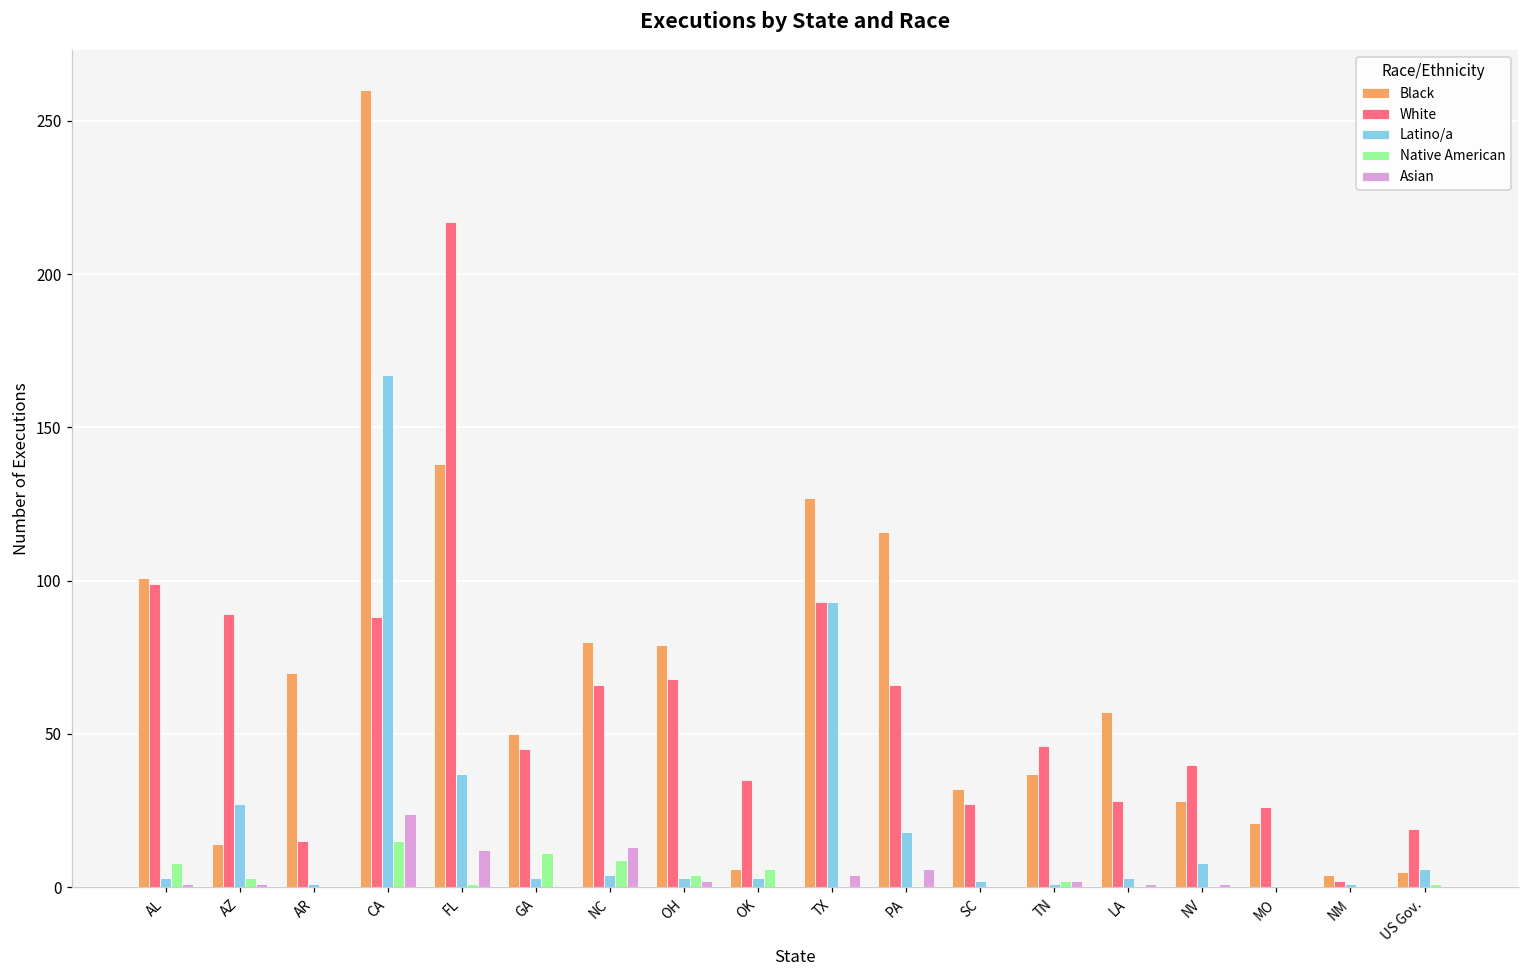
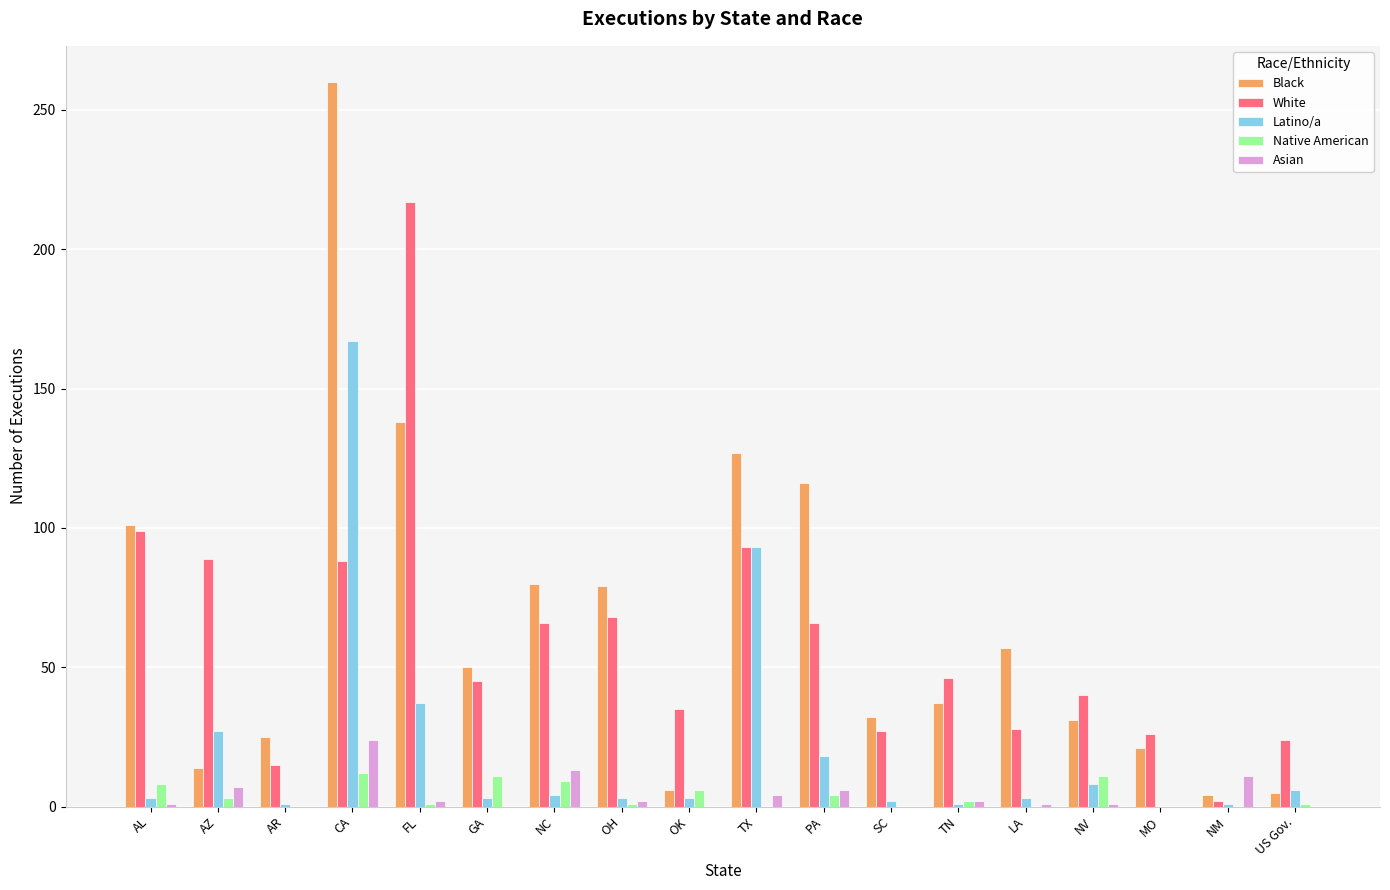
Asian, AZ: 1 -> 7
Black, AR: 70 -> 25
Native American, CA: 15 -> 12
Asian, FL: 12 -> 2
Native American, OH: 4 -> 1
Native American, PA: 0 -> 4
Black, NV: 28 -> 31
Native American, NV: 0 -> 11
Asian, NM: 0 -> 11
White, US Gov.: 19 -> 24
